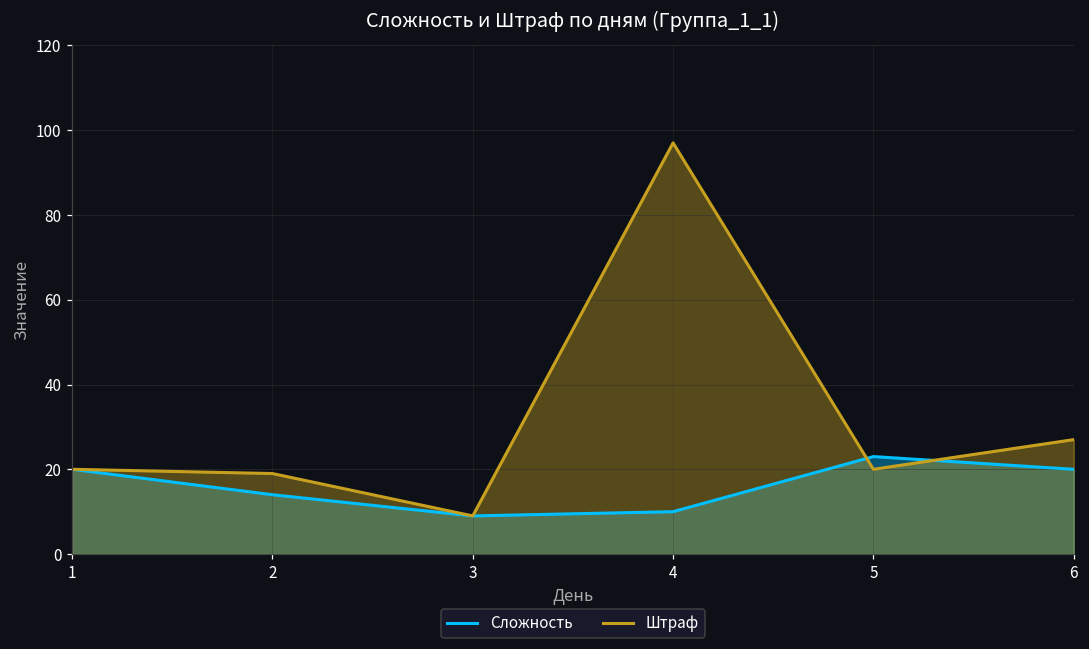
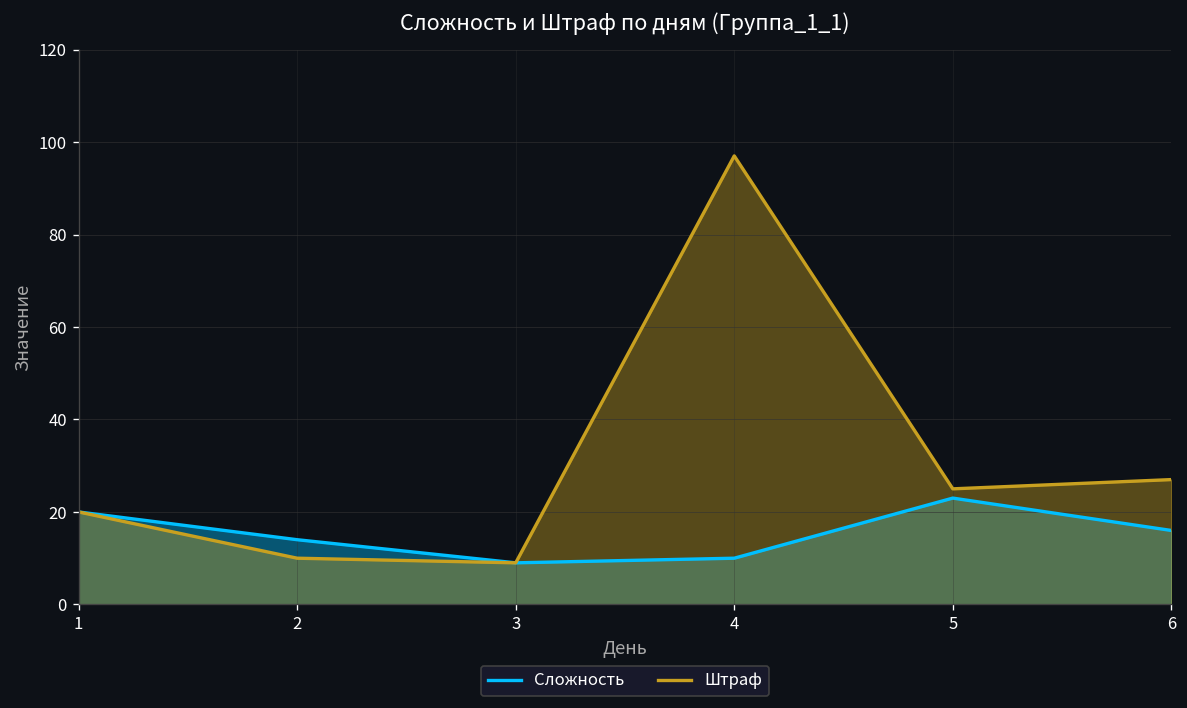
Штраф, 2: 19 -> 10
Штраф, 5: 20 -> 25
Сложность, 6: 20 -> 16
